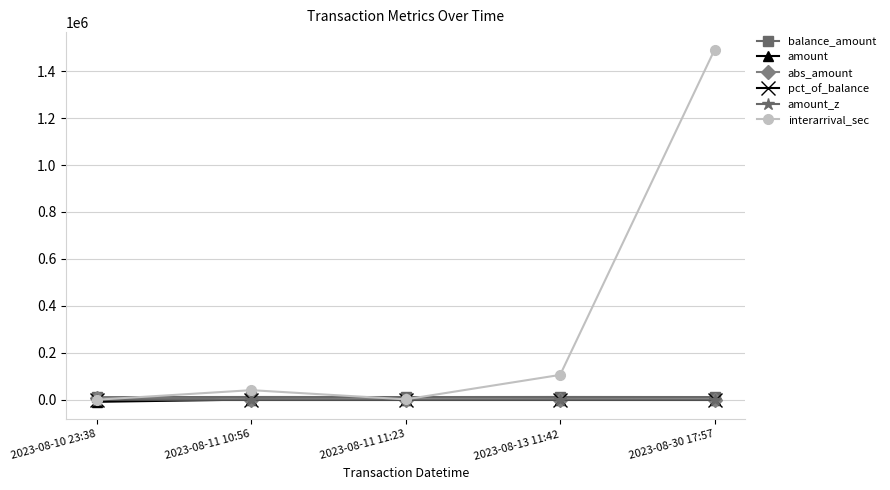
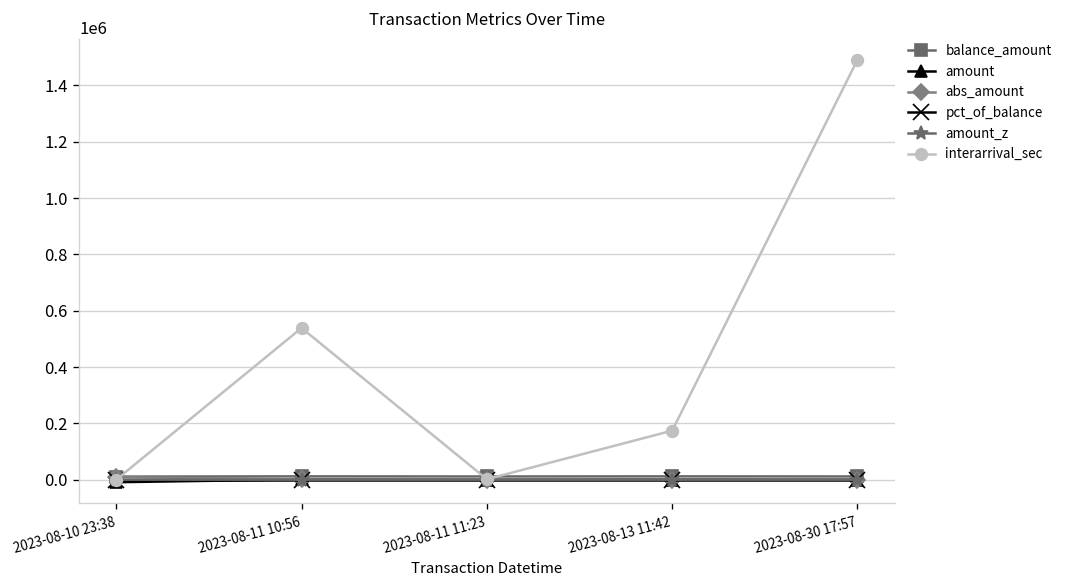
interarrival_sec, 2023-08-11 10:56: 40000 -> 540000
interarrival_sec, 2023-08-13 11:42: 110000 -> 170000
